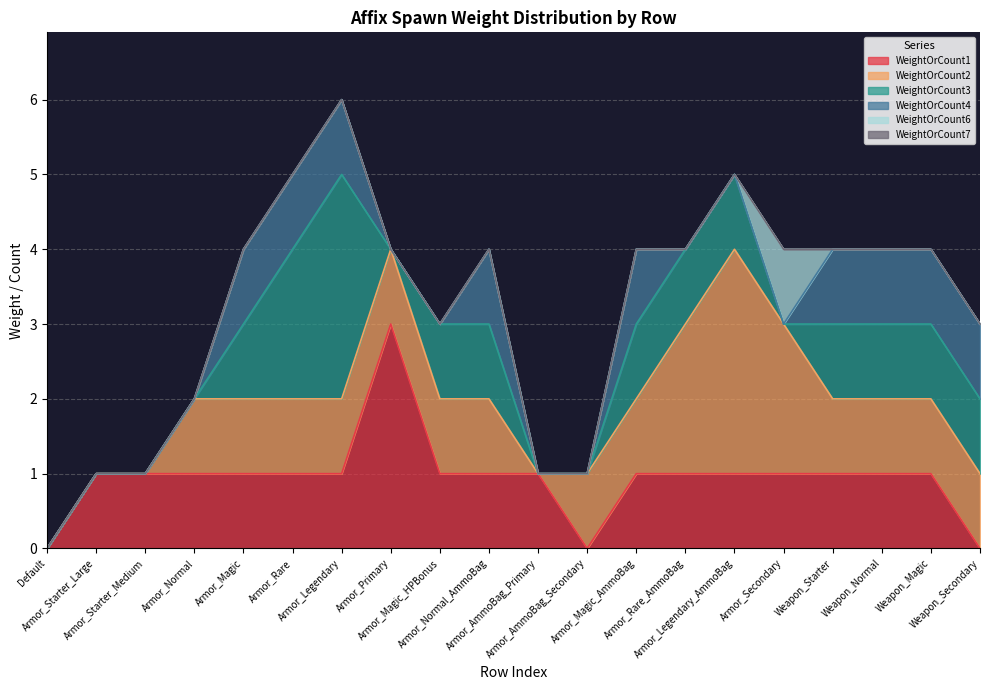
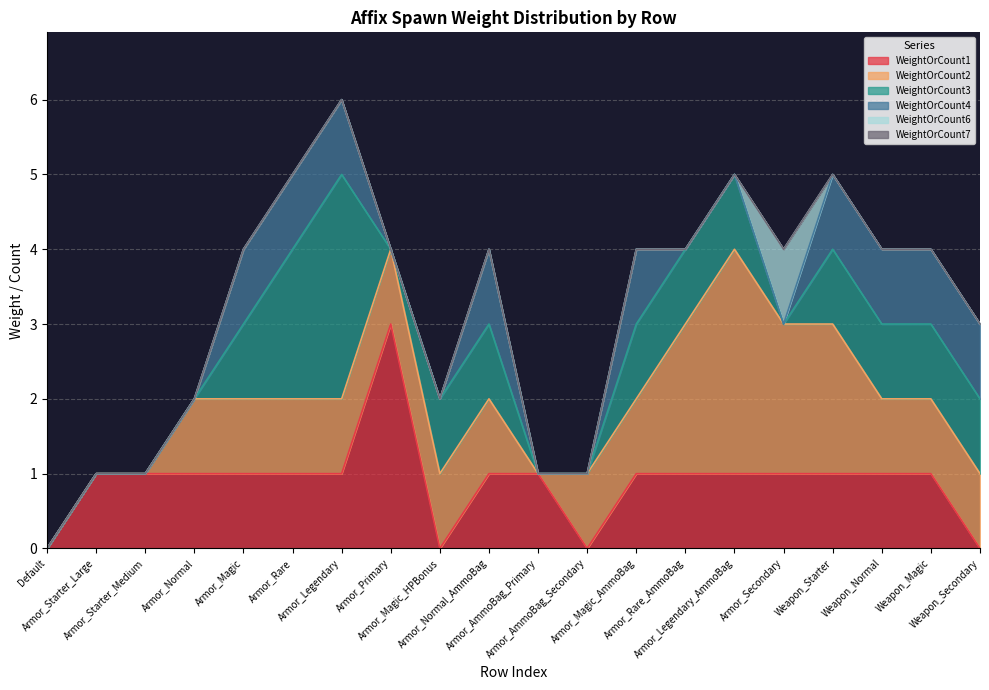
WeightOrCount1, Armor_Magic_HPBonus: 1 -> 0
WeightOrCount2, Weapon_Starter: 1 -> 2
